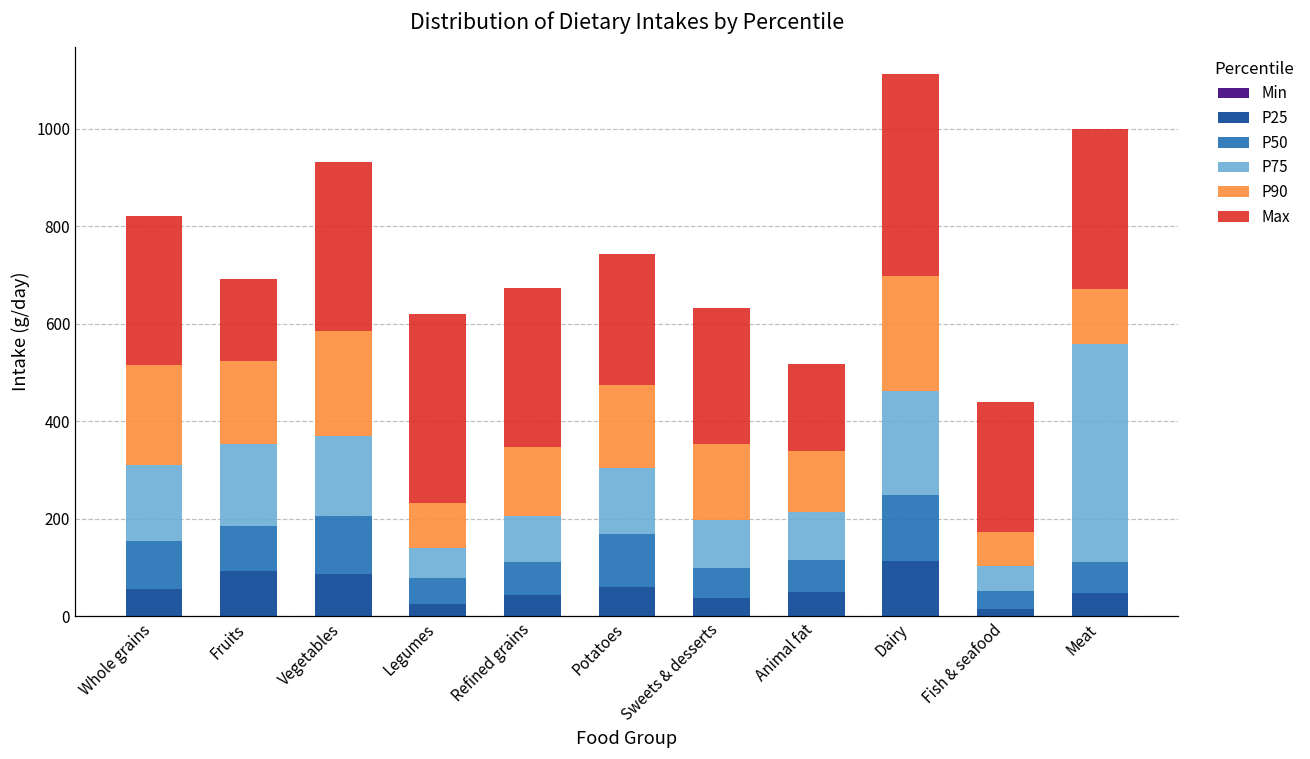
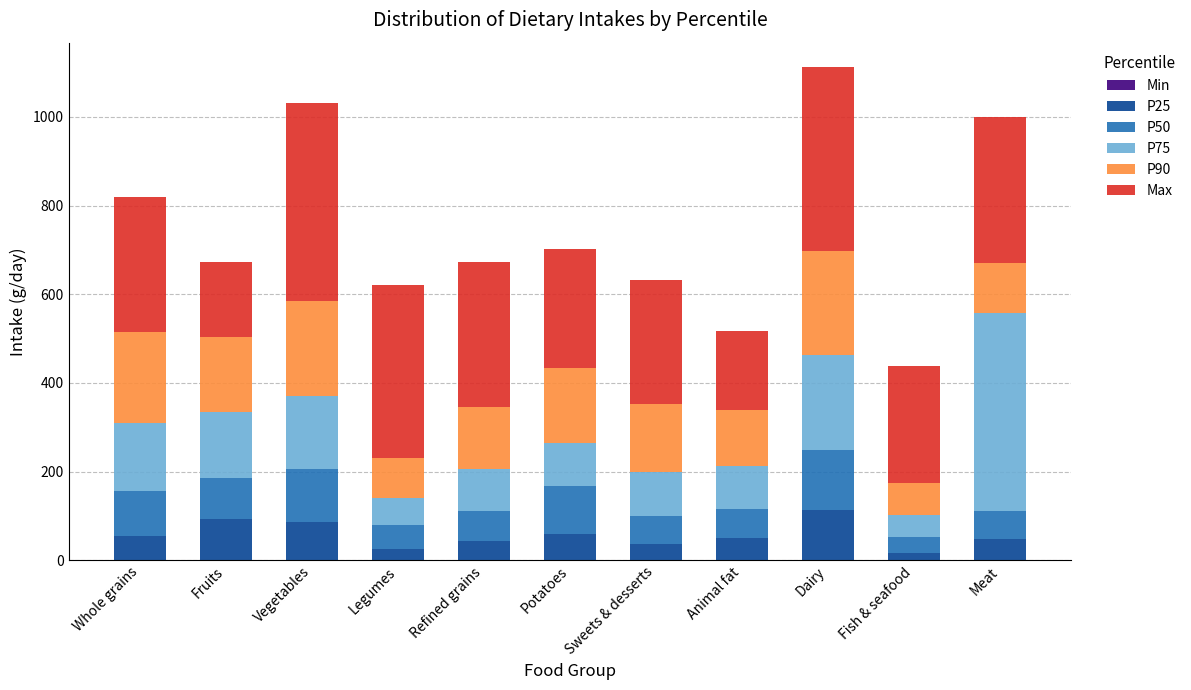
P75, Fruits: 170 -> 150
Max, Vegetables: 350 -> 450
P75, Potatoes: 140 -> 100
